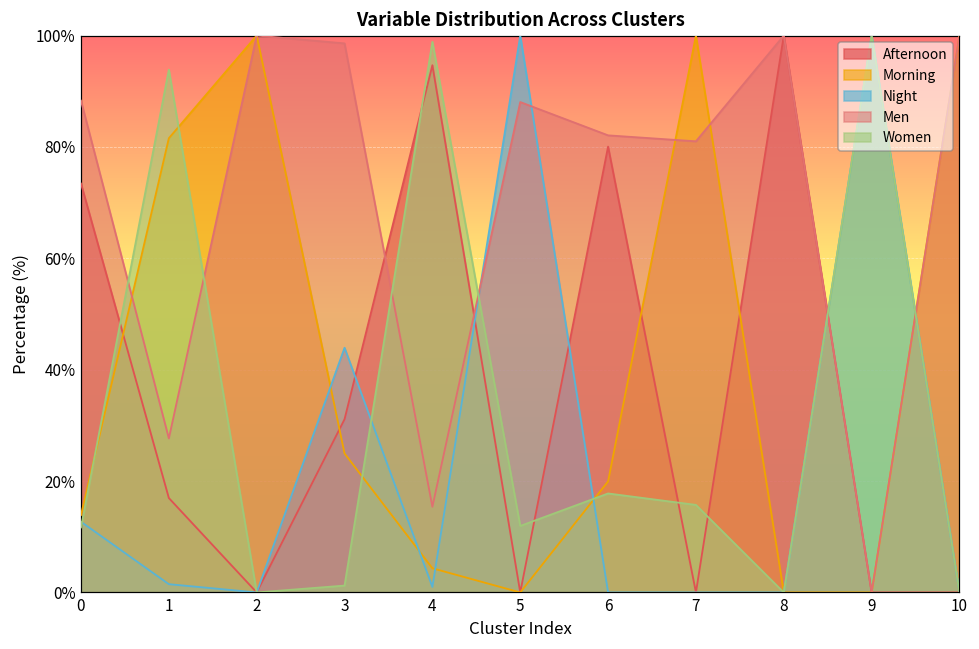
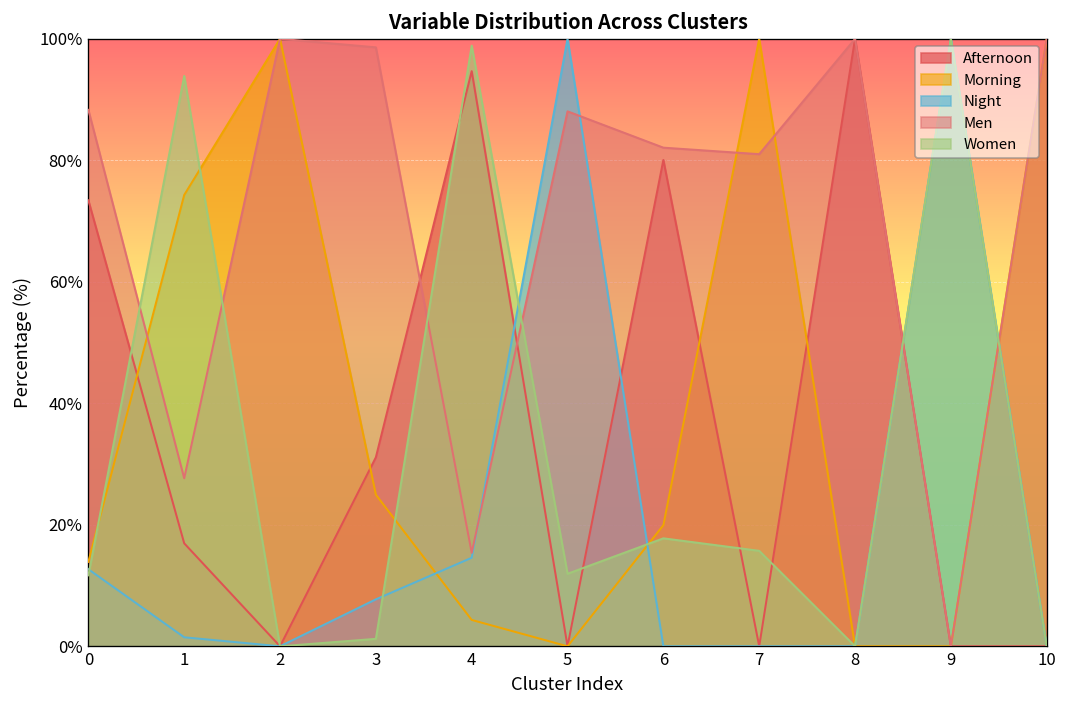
Morning, 1: 82% -> 74%
Night, 3: 44% -> 8%
Night, 4: 1% -> 15%
